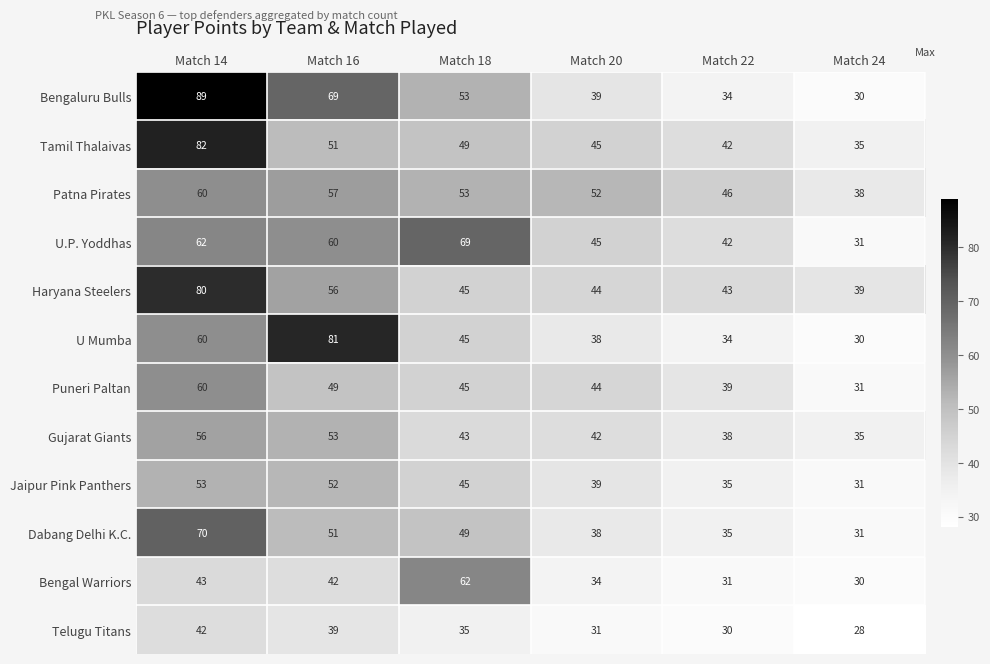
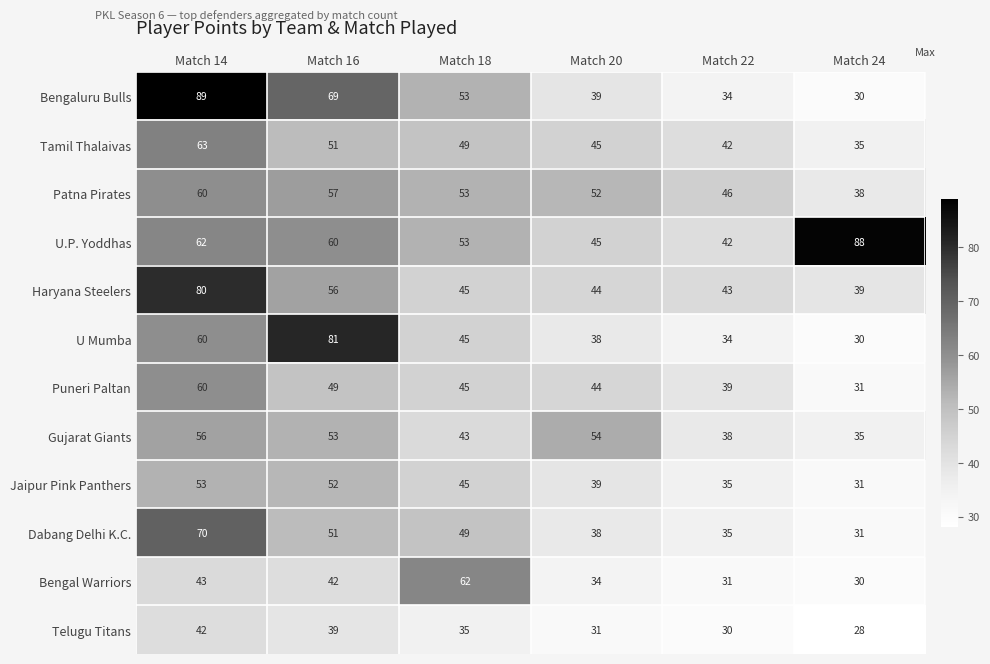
Tamil Thalaivas, Match 14: 82 -> 63
U.P. Yoddhas, Match 18: 69 -> 53
U.P. Yoddhas, Match 24: 31 -> 88
Gujarat Giants, Match 20: 42 -> 54
